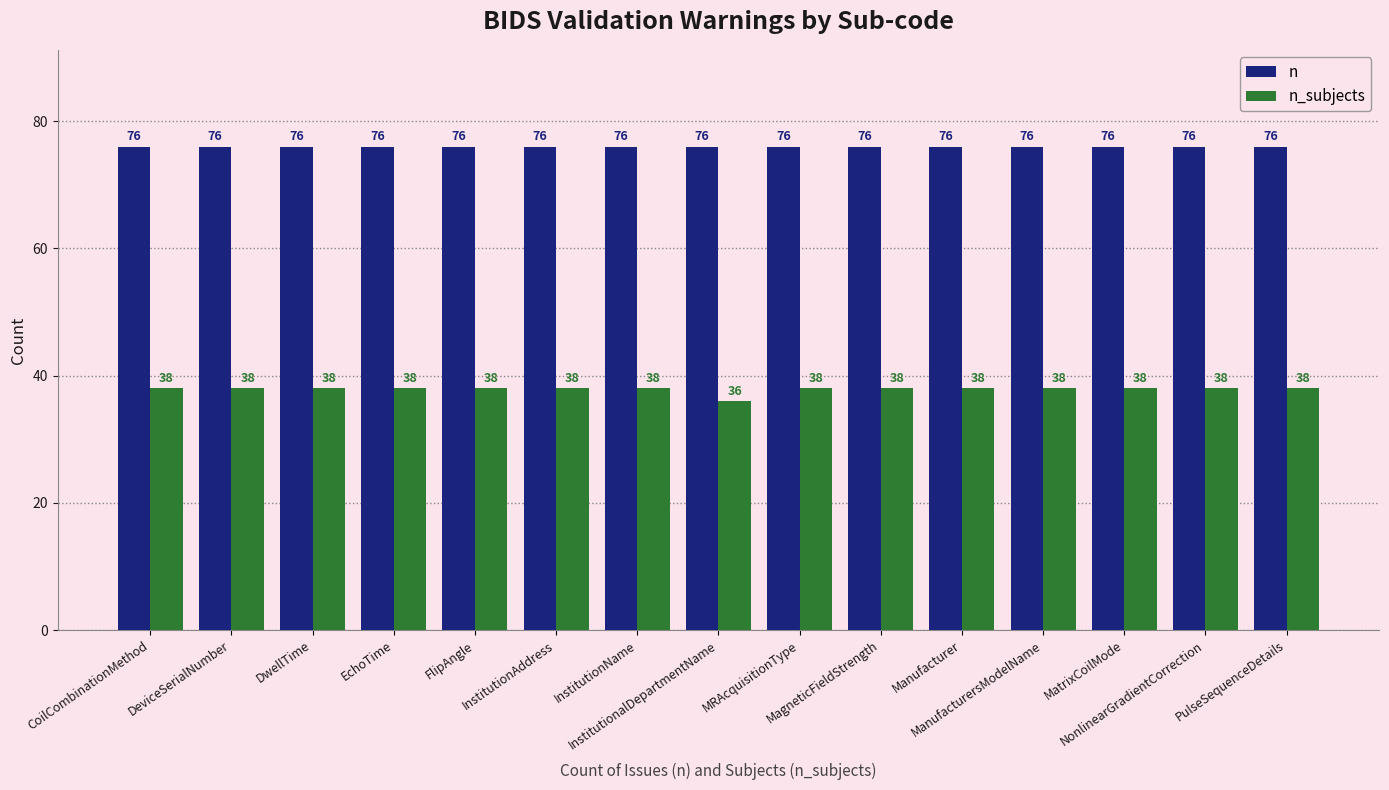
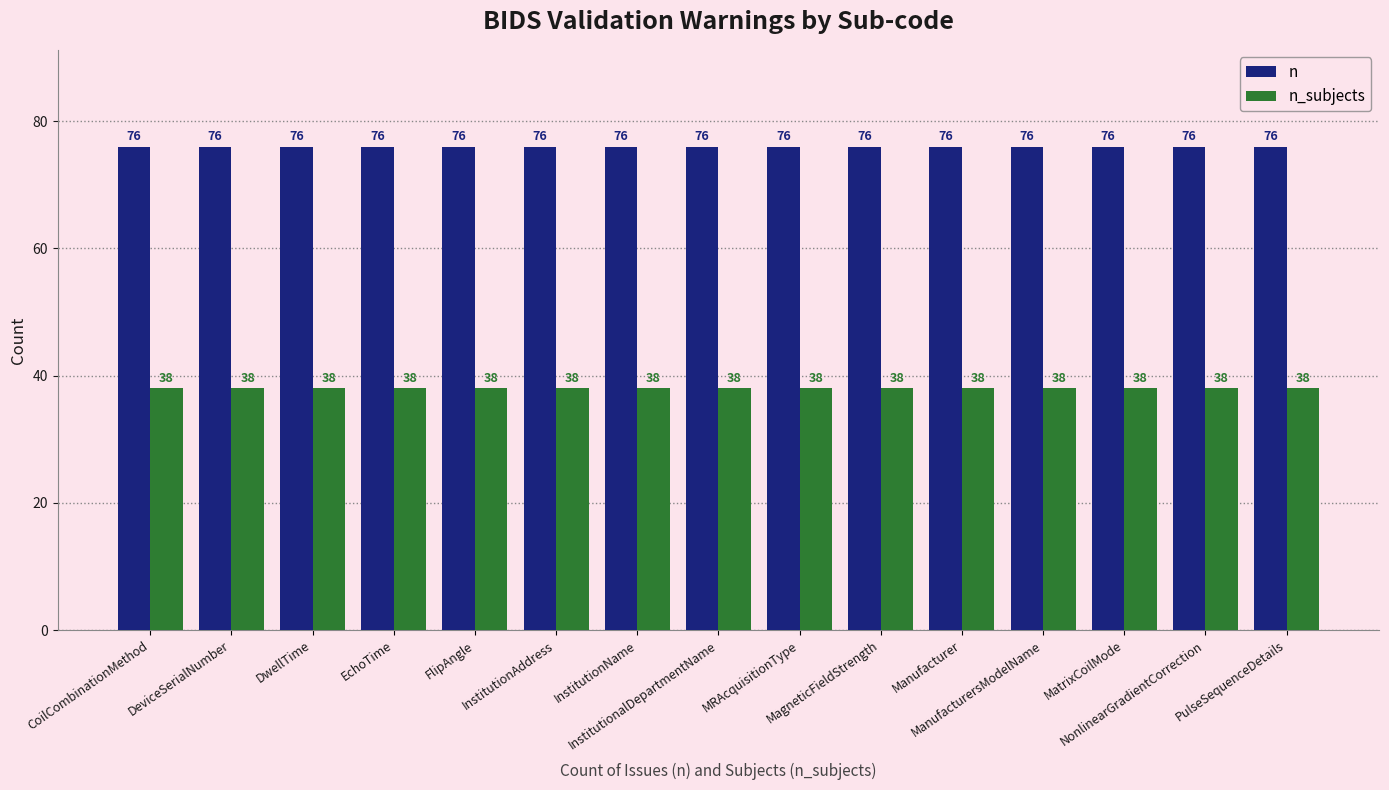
n_subjects, InstitutionalDepartmentName: 36 -> 38
